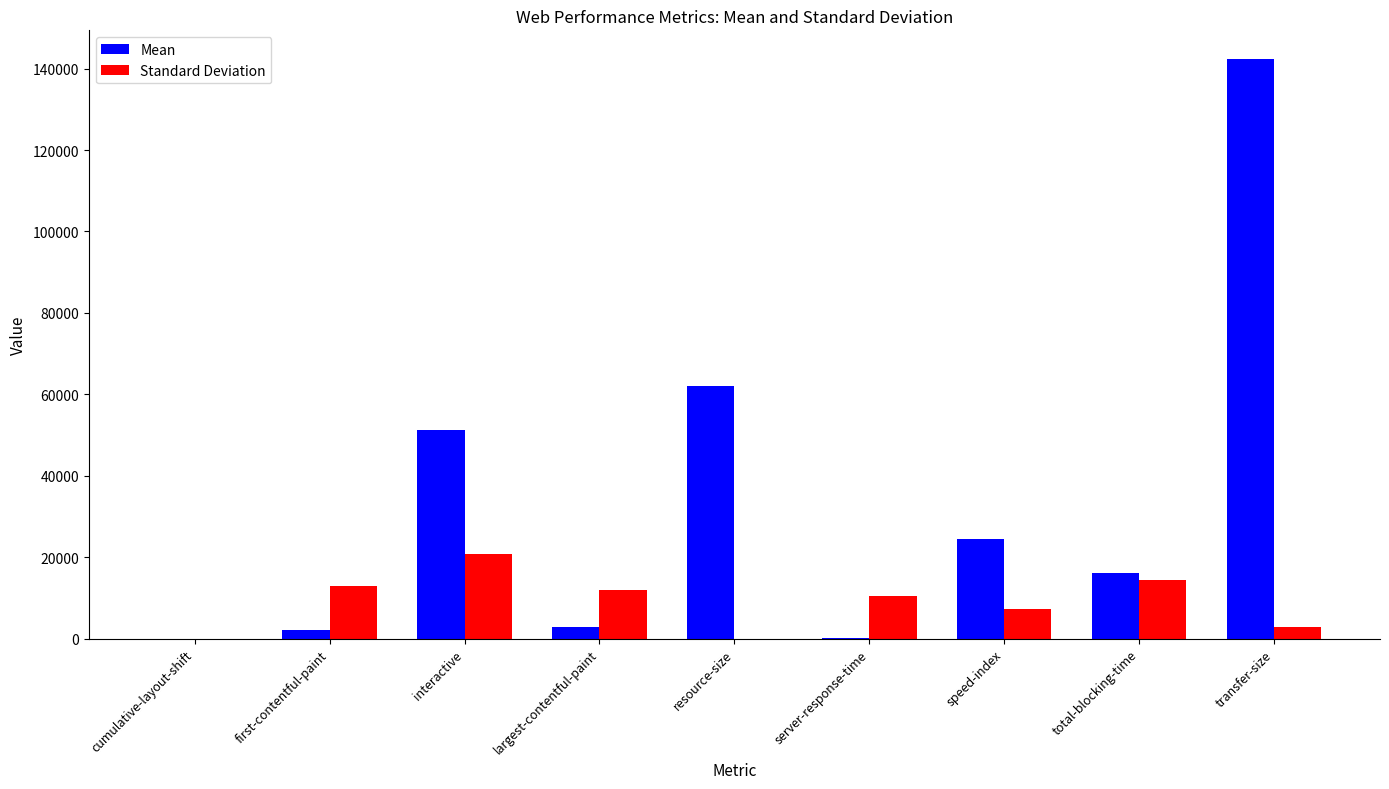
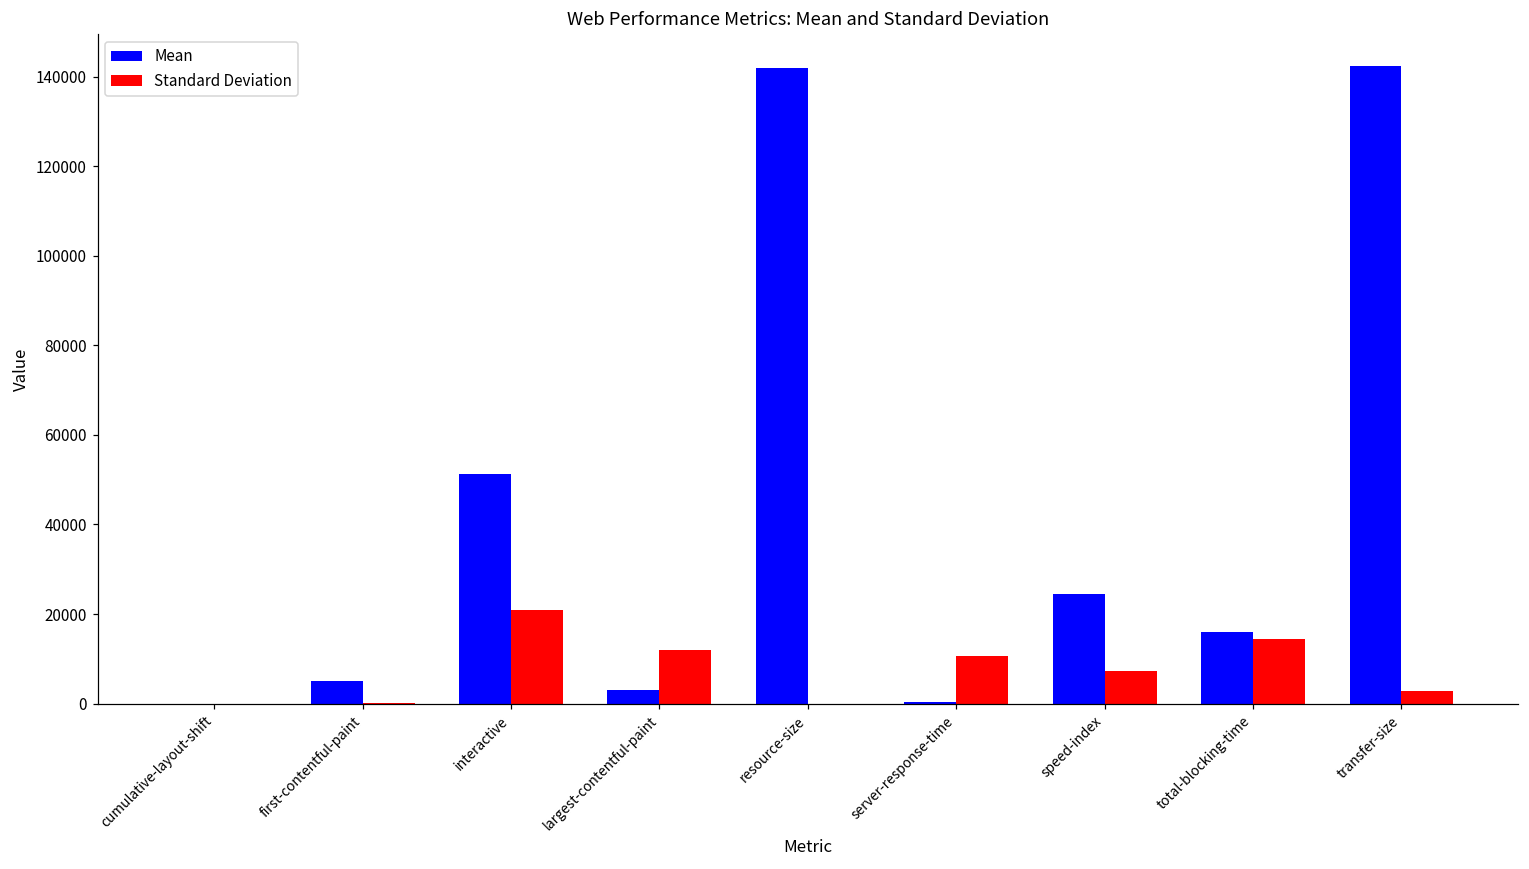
Mean, first-contentful-paint: 2000 -> 5000
Standard Deviation, first-contentful-paint: 13000 -> 0
Mean, resource-size: 62000 -> 142000
